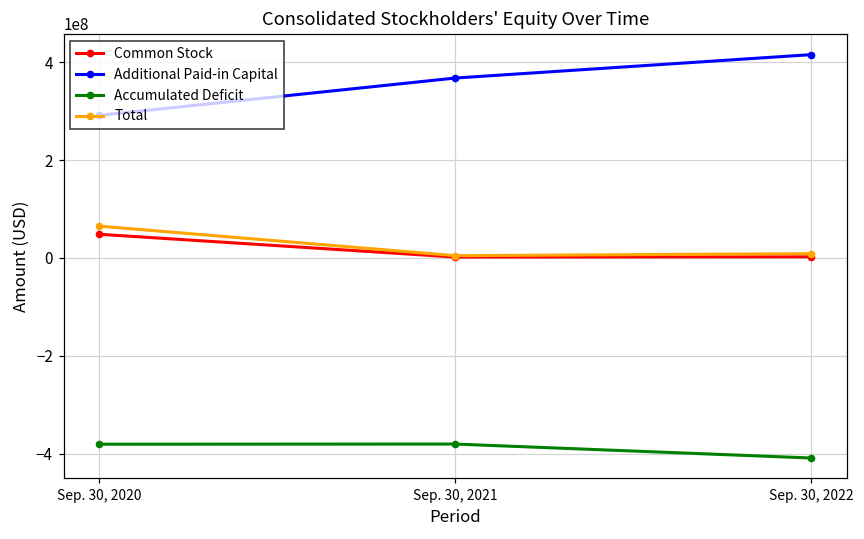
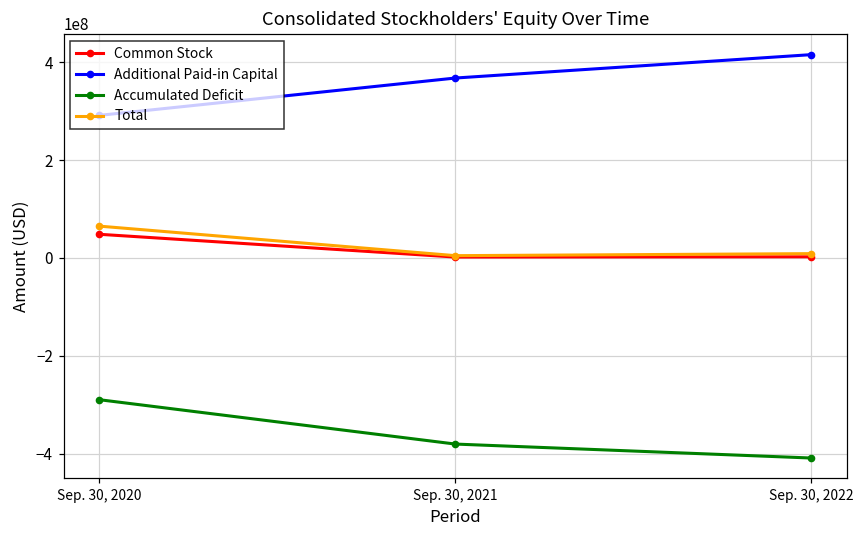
Accumulated Deficit, Sep. 30, 2020: -380000000 -> -290000000
